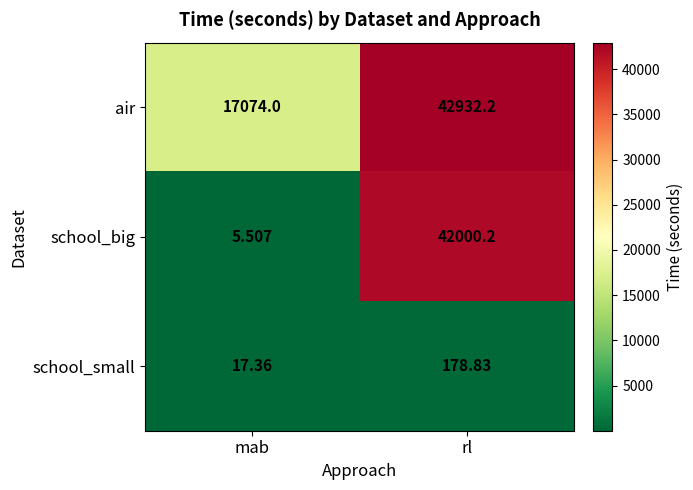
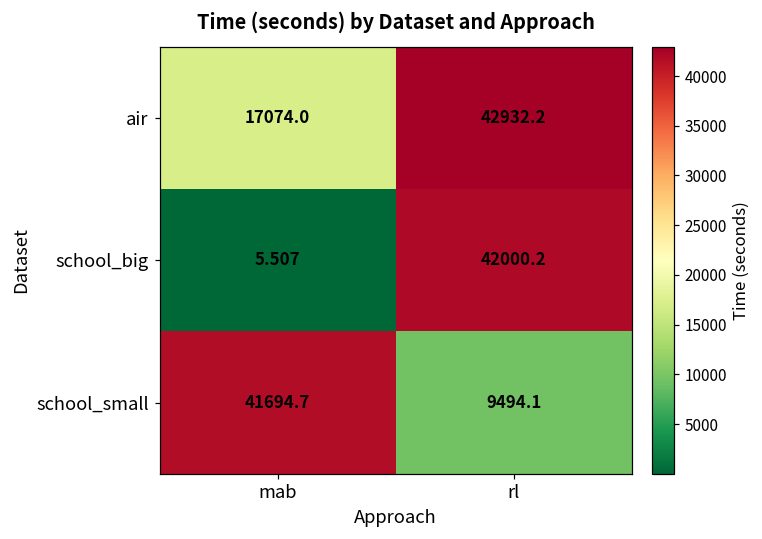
school_small, mab: 17.36 -> 41694.7
school_small, rl: 178.83 -> 9494.1
